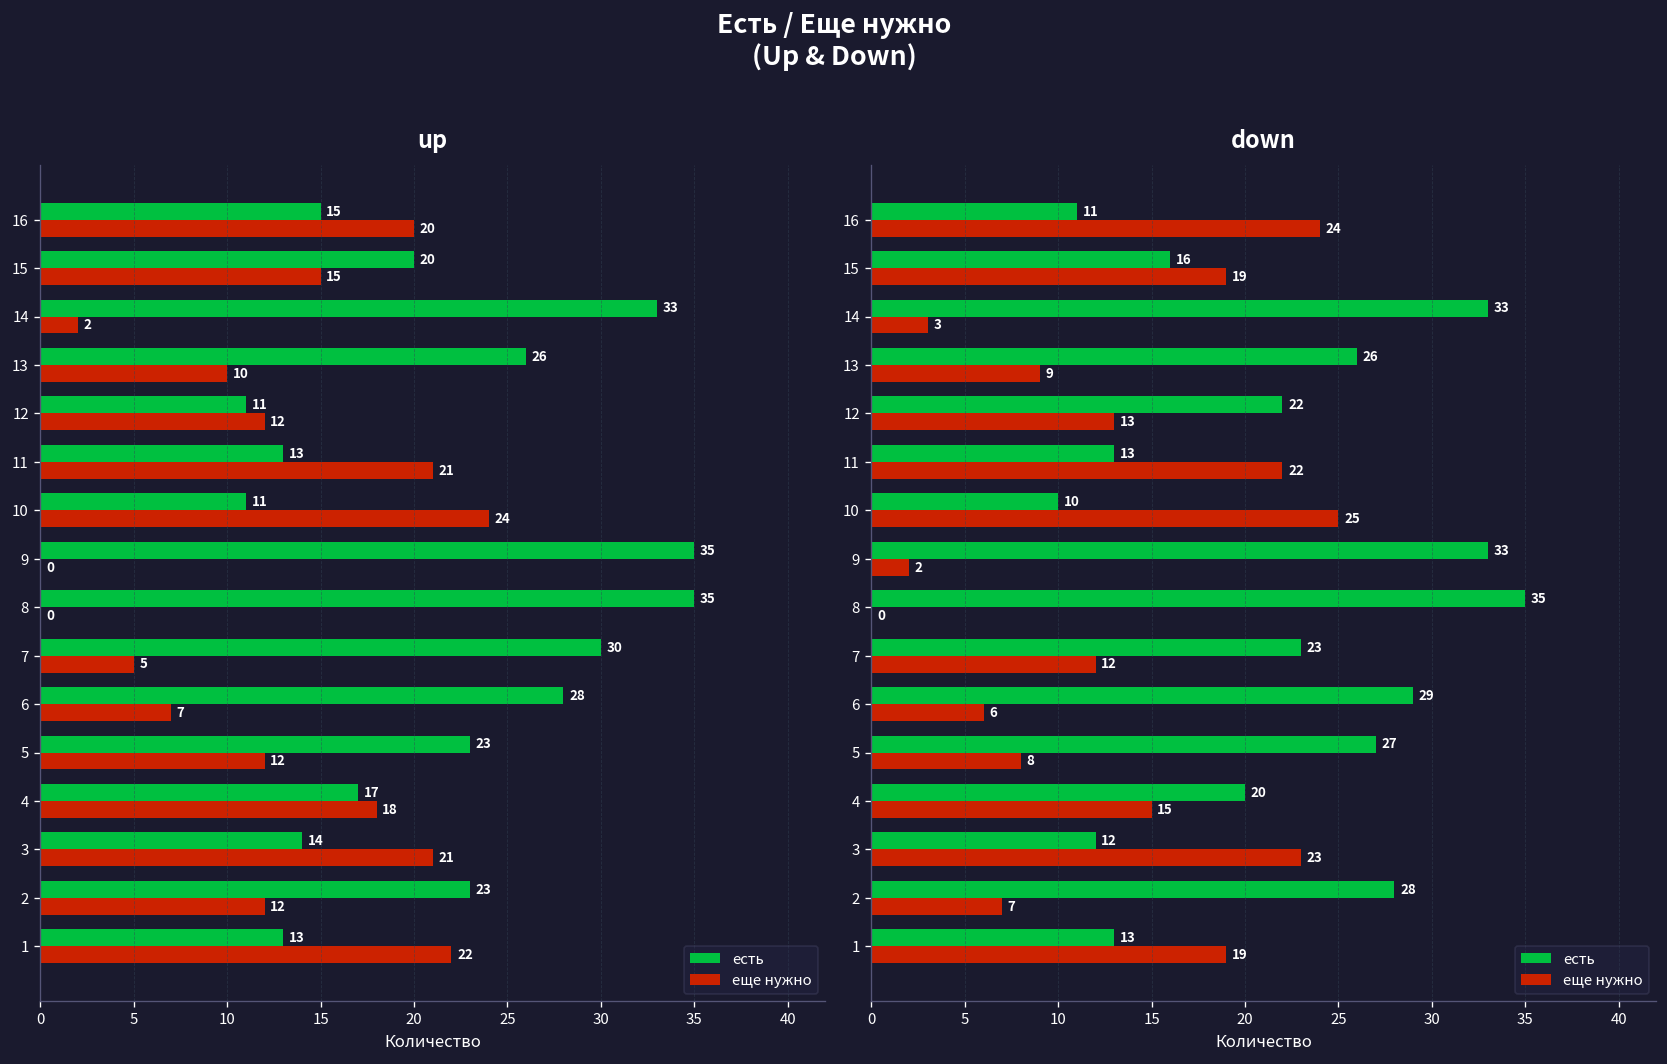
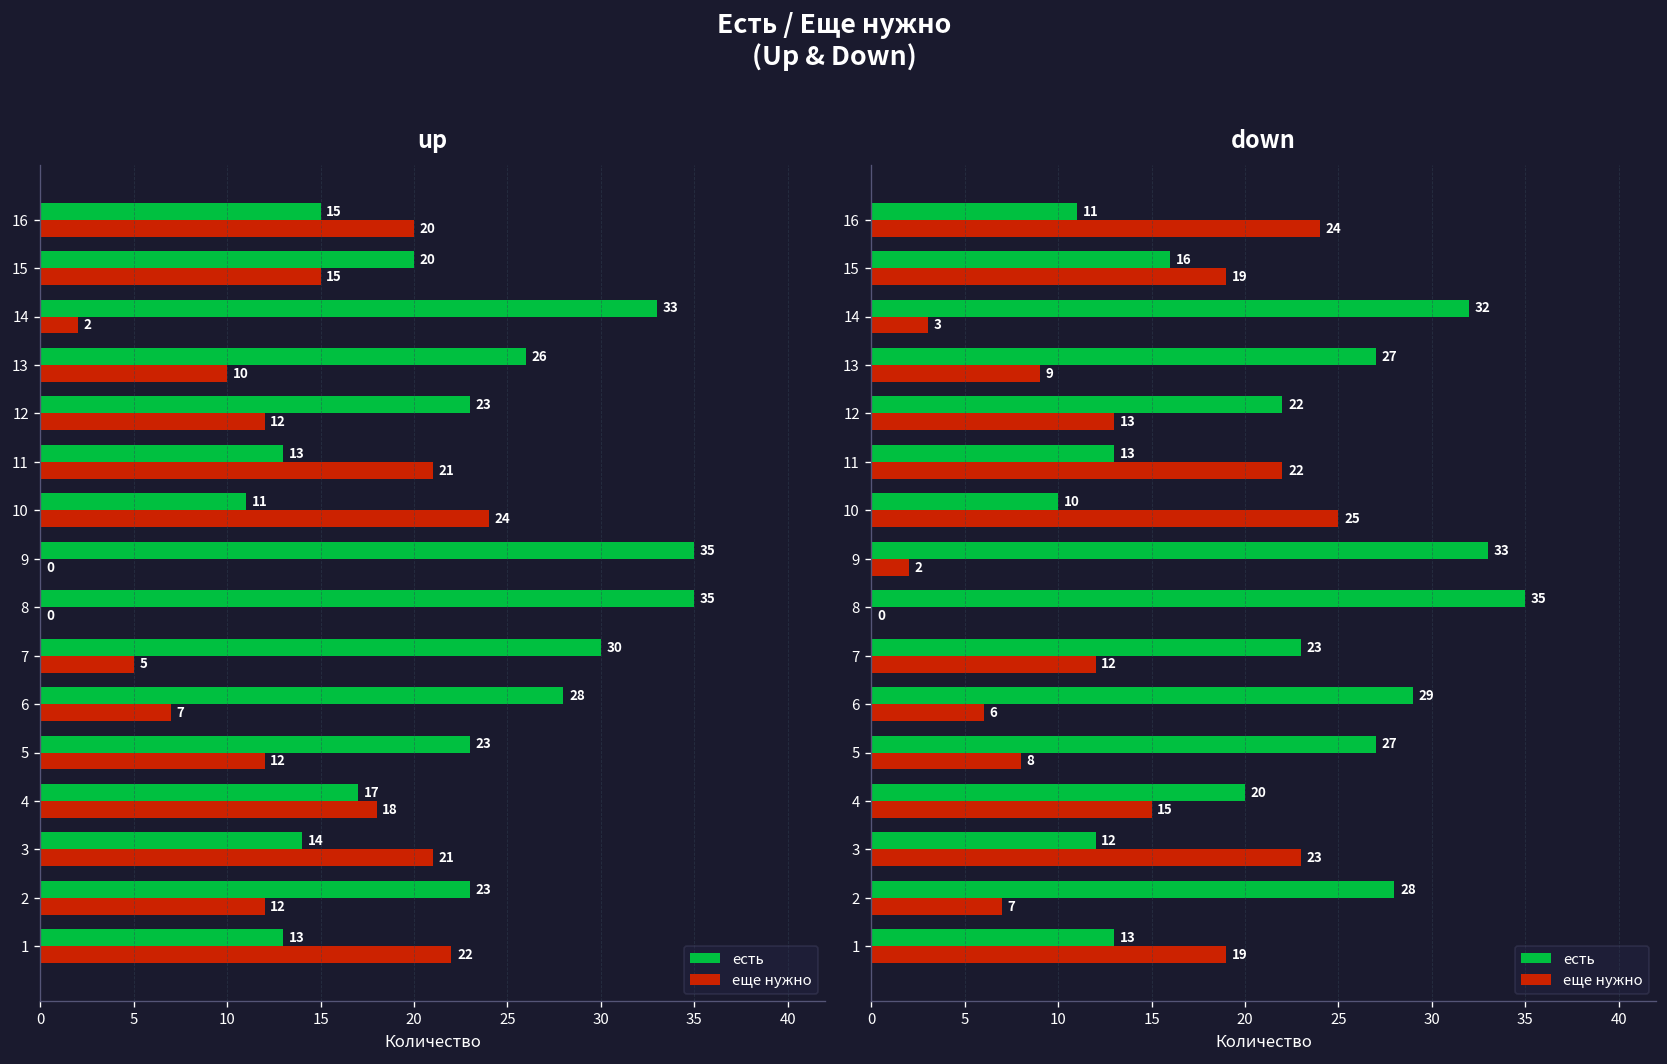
up, есть, 12: 11 -> 23
down, есть, 14: 33 -> 32
down, есть, 13: 26 -> 27
